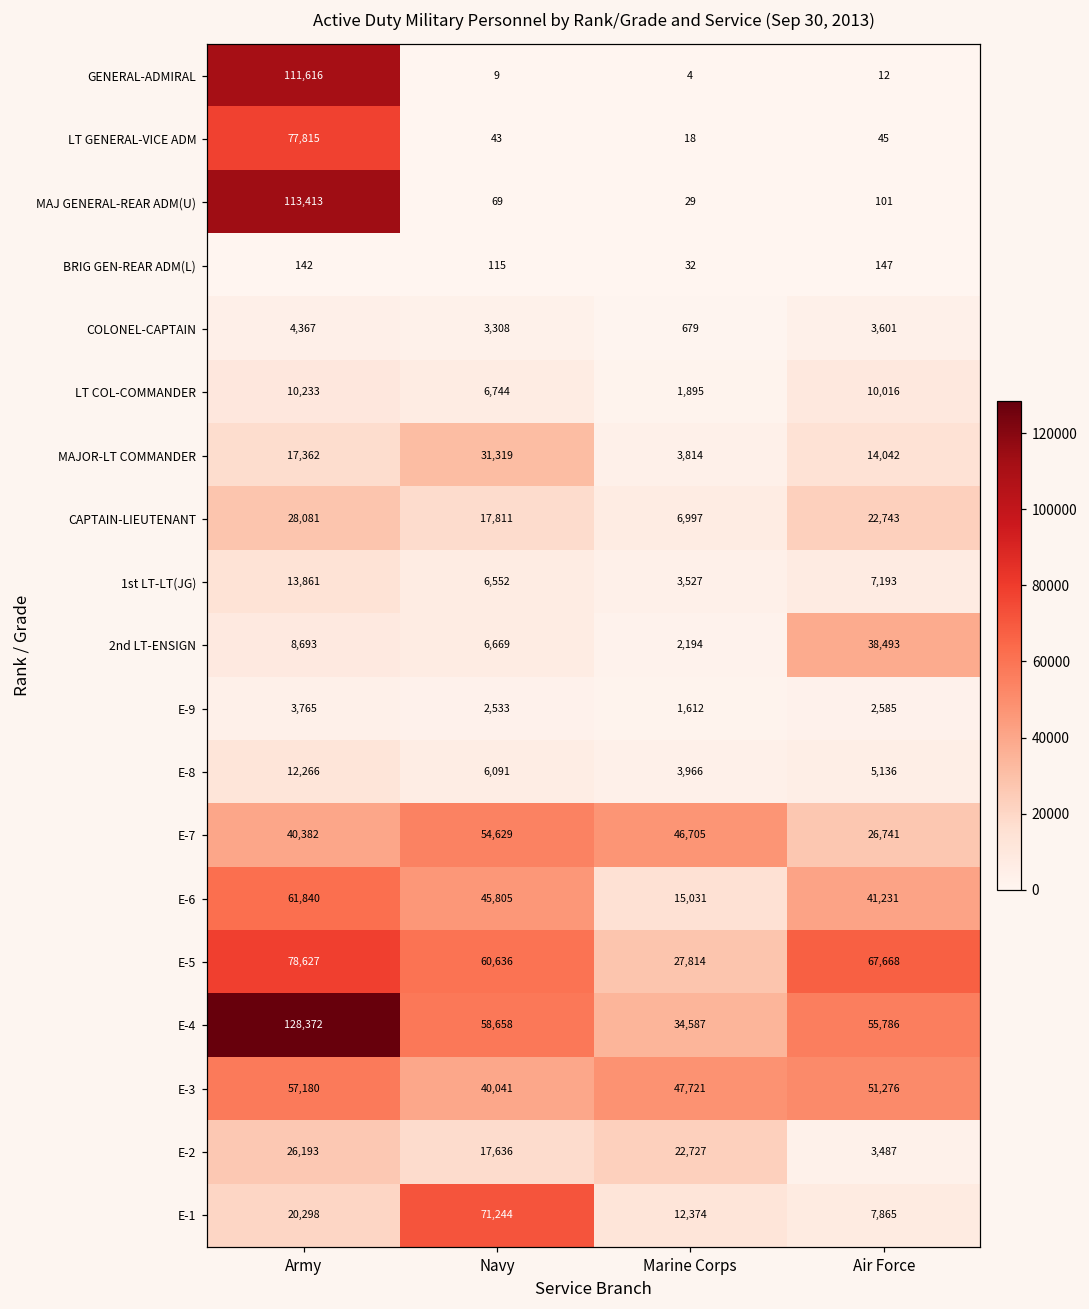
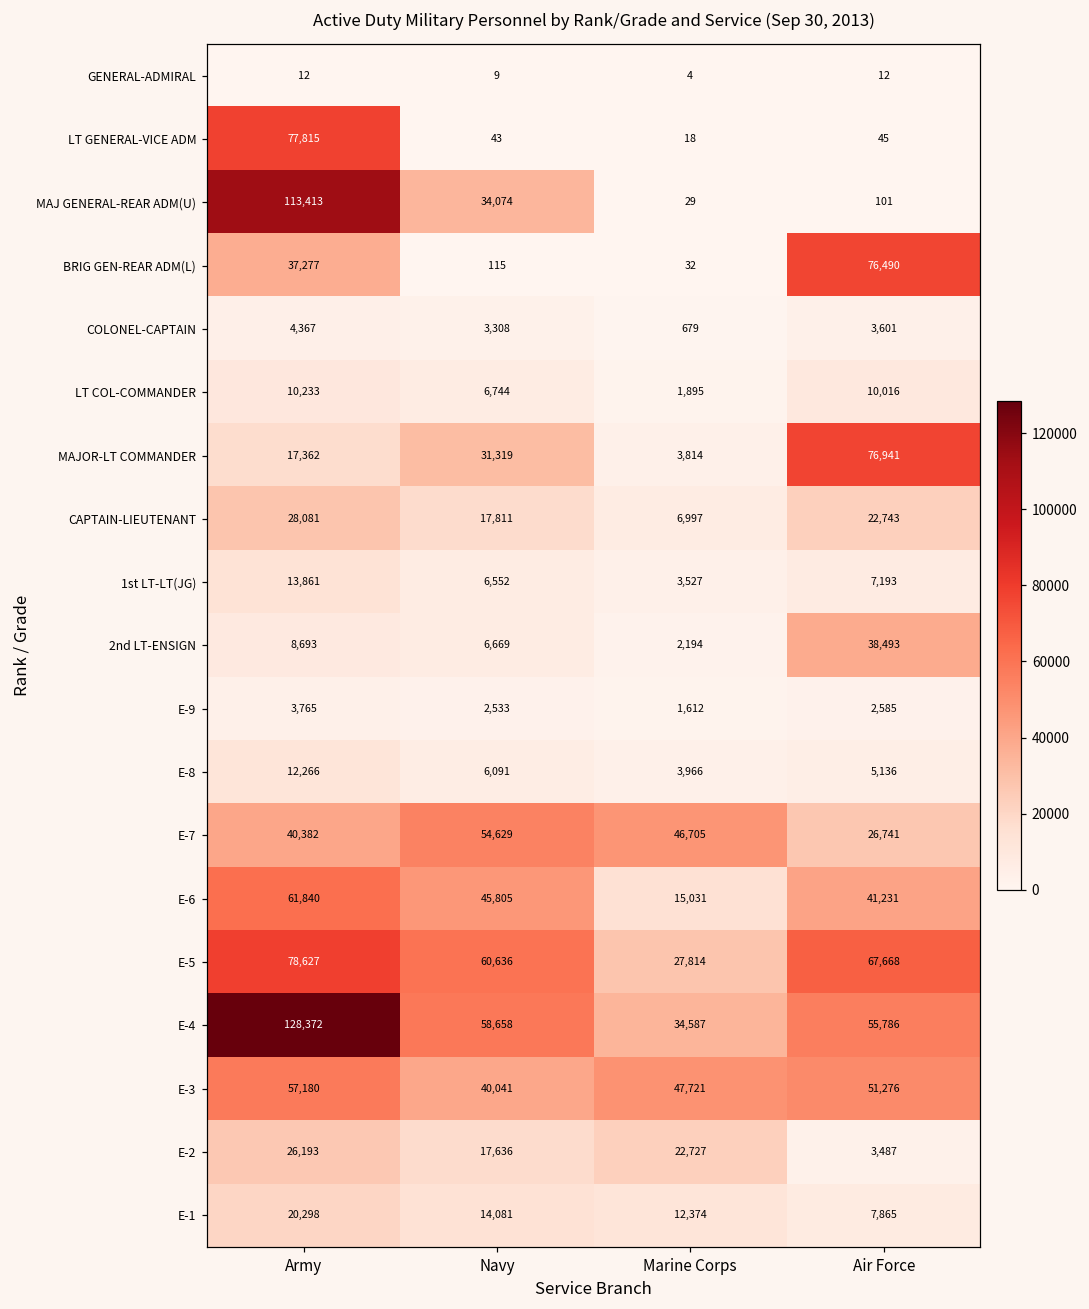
GENERAL-ADMIRAL, Army: 111,616 -> 12
MAJ GENERAL-REAR ADM(U), Navy: 69 -> 34,074
BRIG GEN-REAR ADM(L), Army: 142 -> 37,277
BRIG GEN-REAR ADM(L), Air Force: 147 -> 76,490
MAJOR-LT COMMANDER, Air Force: 14,042 -> 76,941
E-1, Navy: 71,244 -> 14,081
